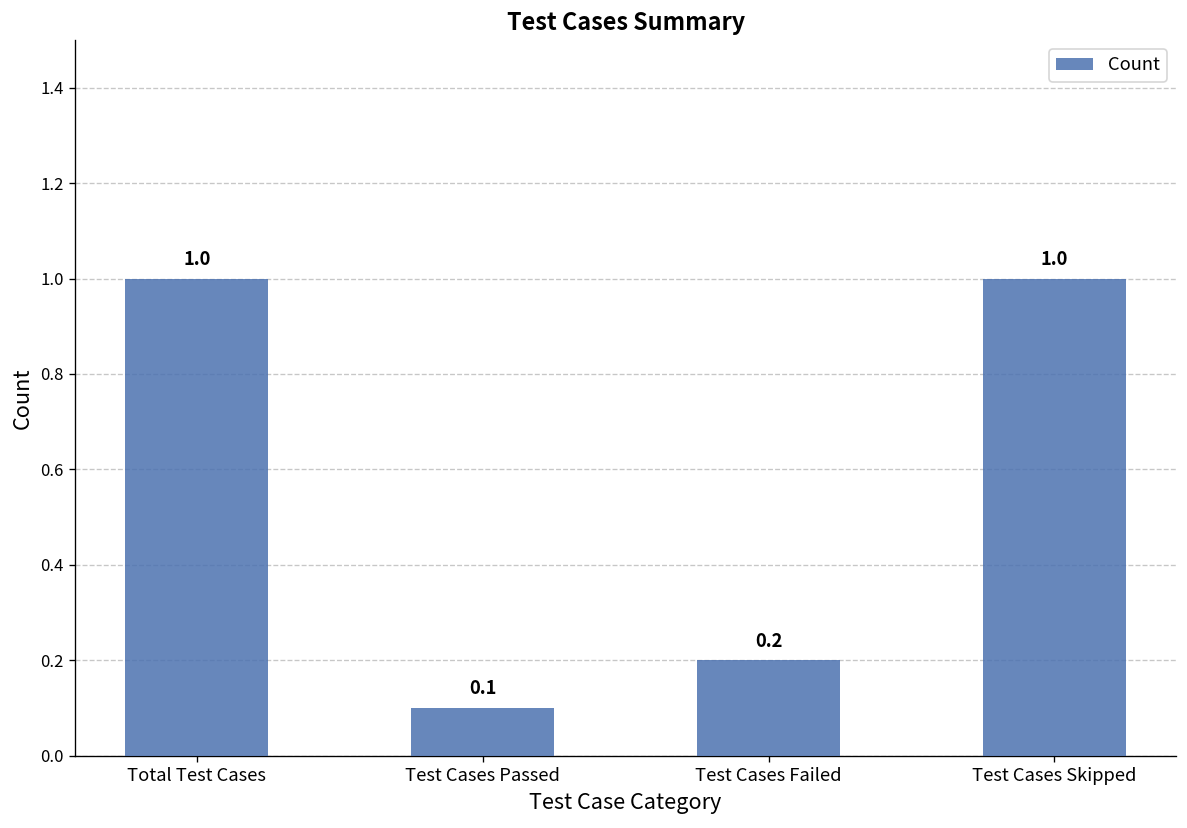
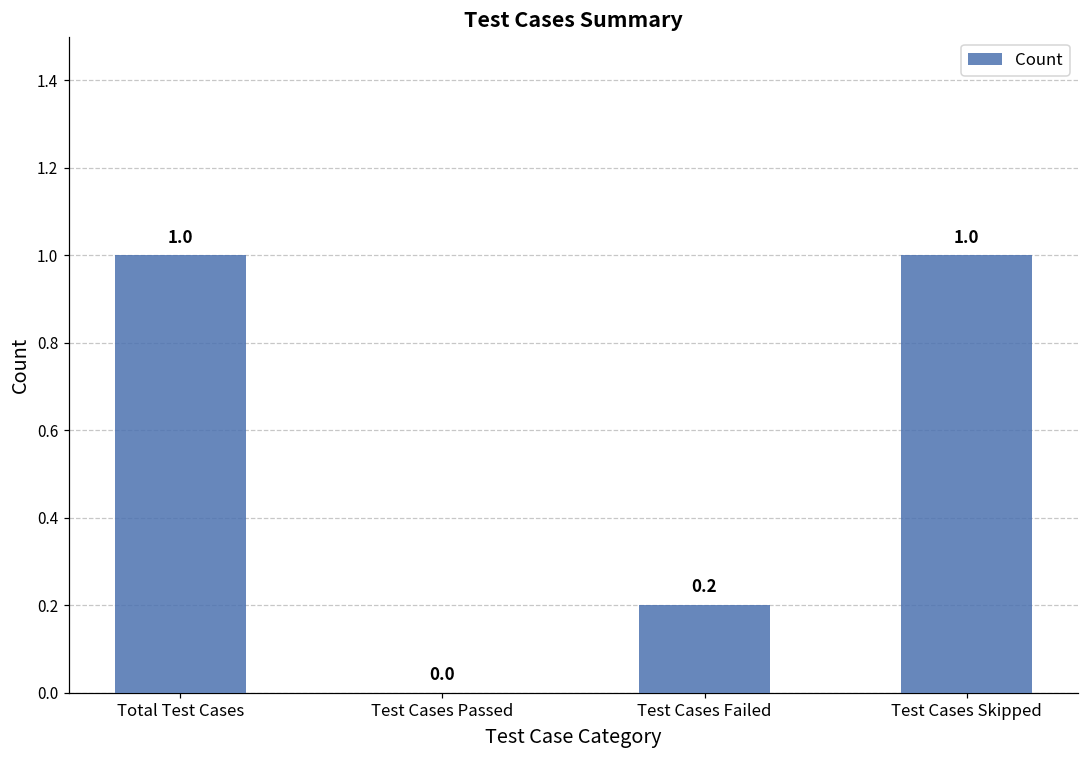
Test Cases Passed: 0.1 -> 0.0
